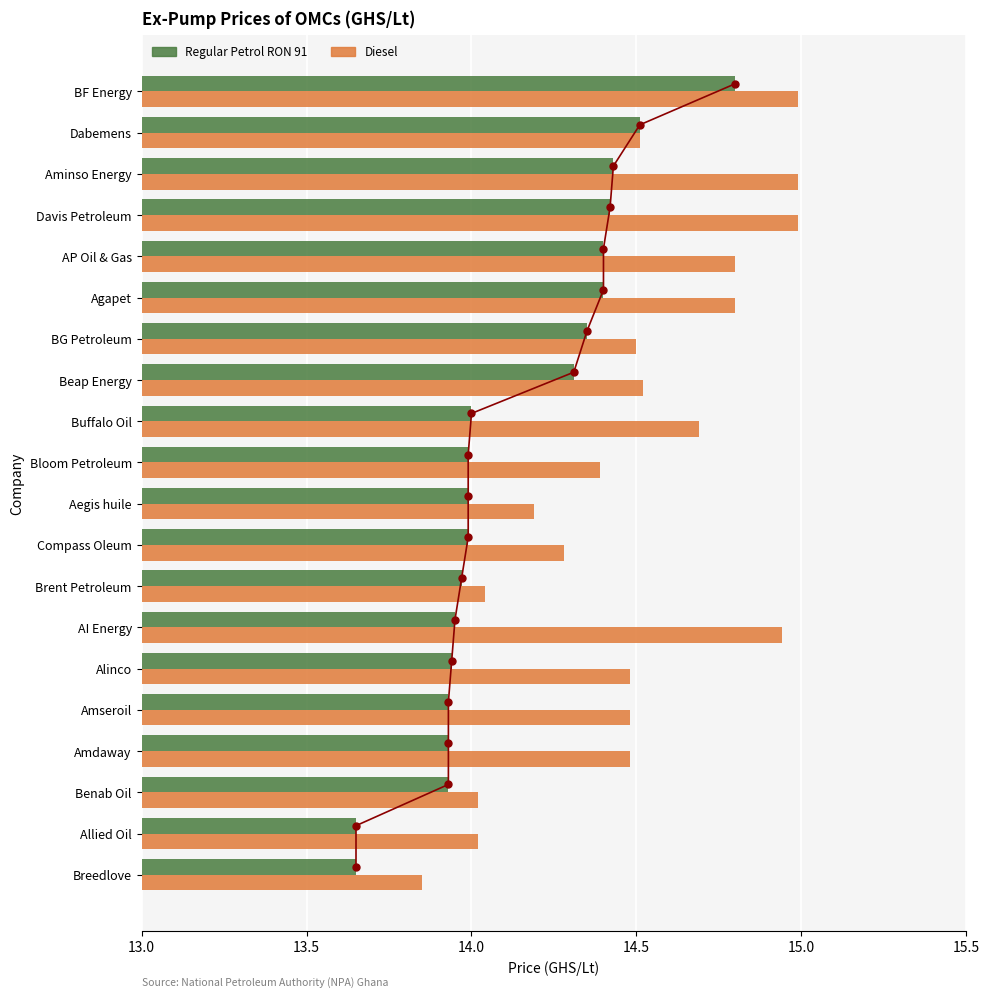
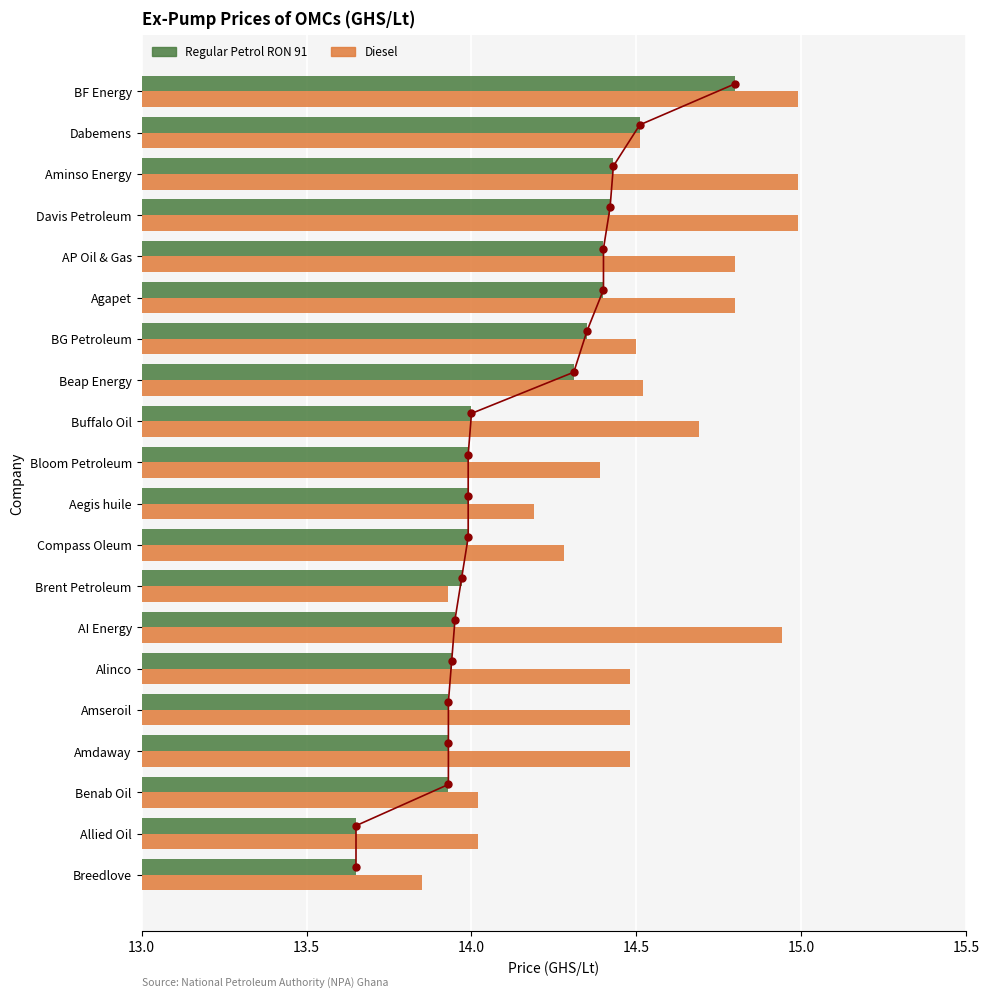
Diesel, Brent Petroleum: 14.04 -> 13.93
